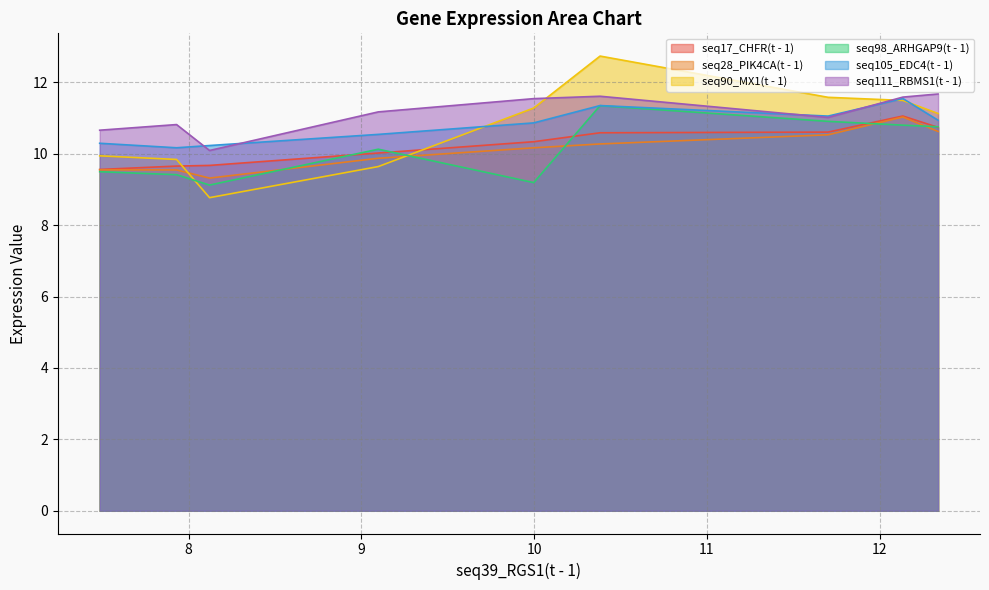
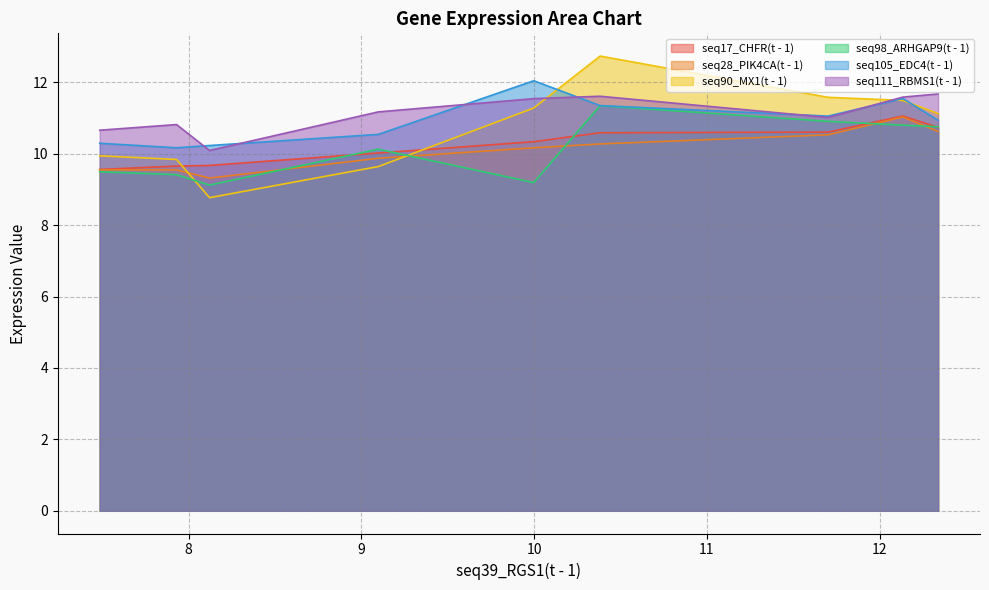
seq105_EDC4(t - 1), 10: 10.9 -> 12.0
